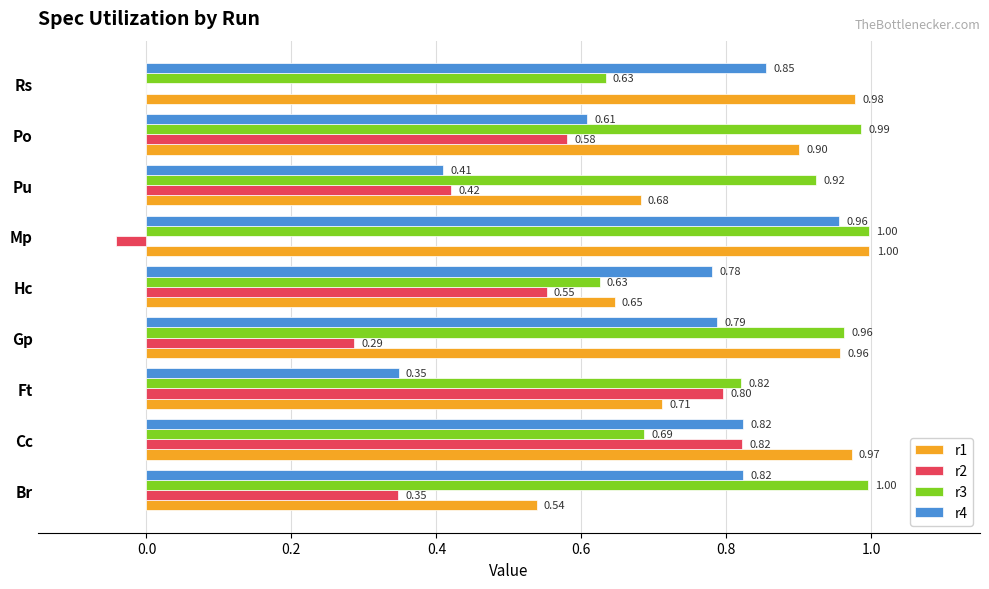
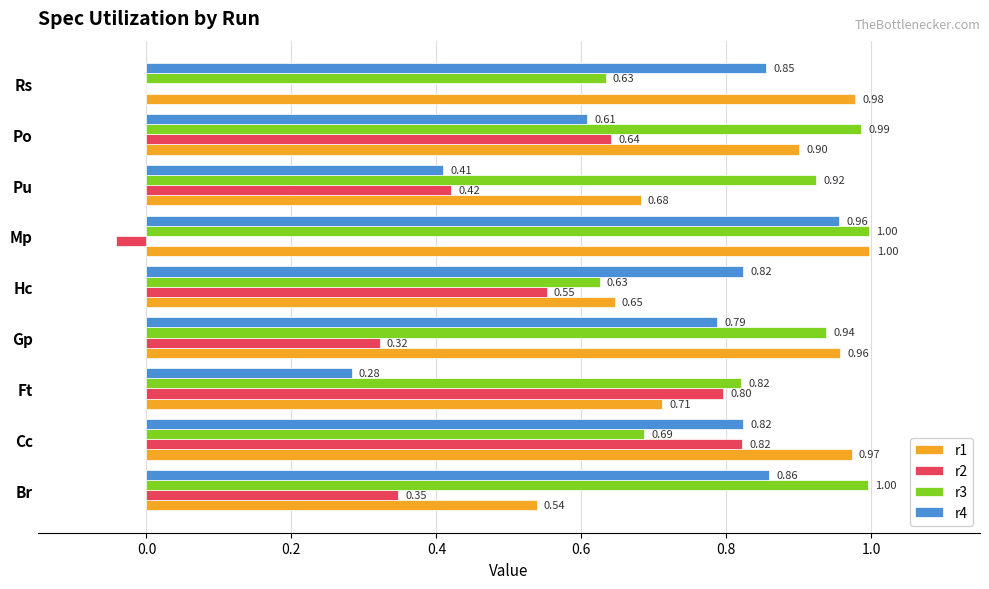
r2, Po: 0.58 -> 0.64
r4, Hc: 0.78 -> 0.82
r3, Gp: 0.96 -> 0.94
r2, Gp: 0.29 -> 0.32
r4, Ft: 0.35 -> 0.28
r4, Br: 0.82 -> 0.86
